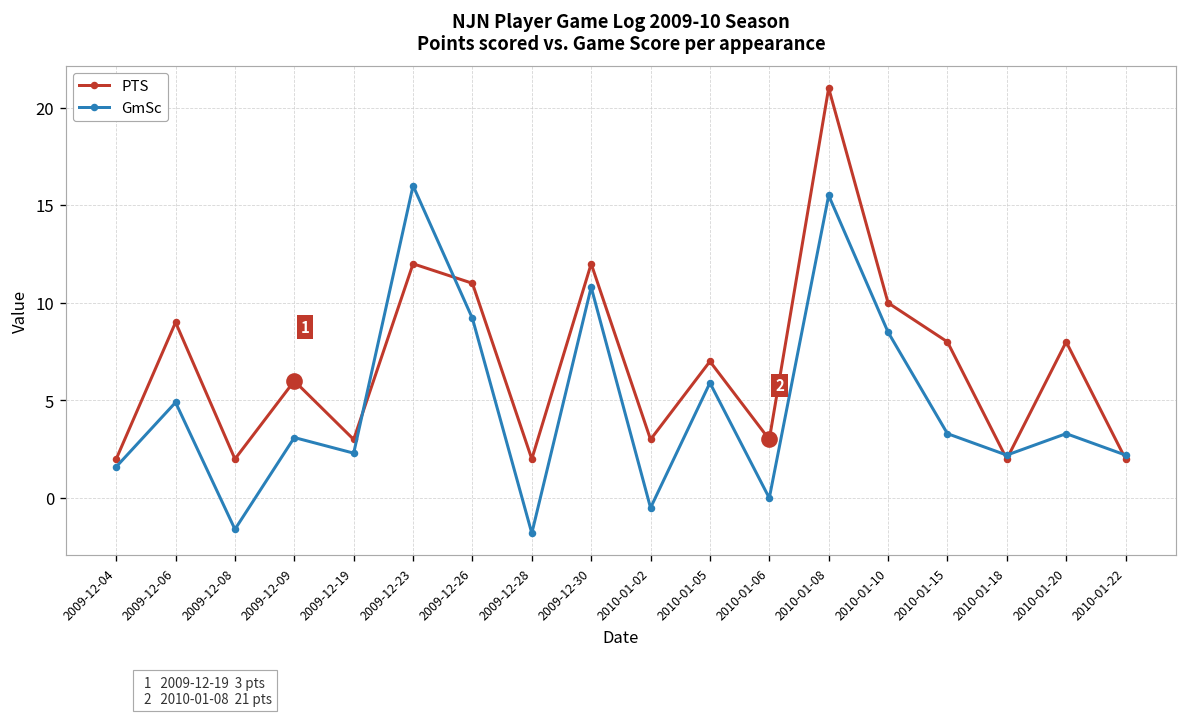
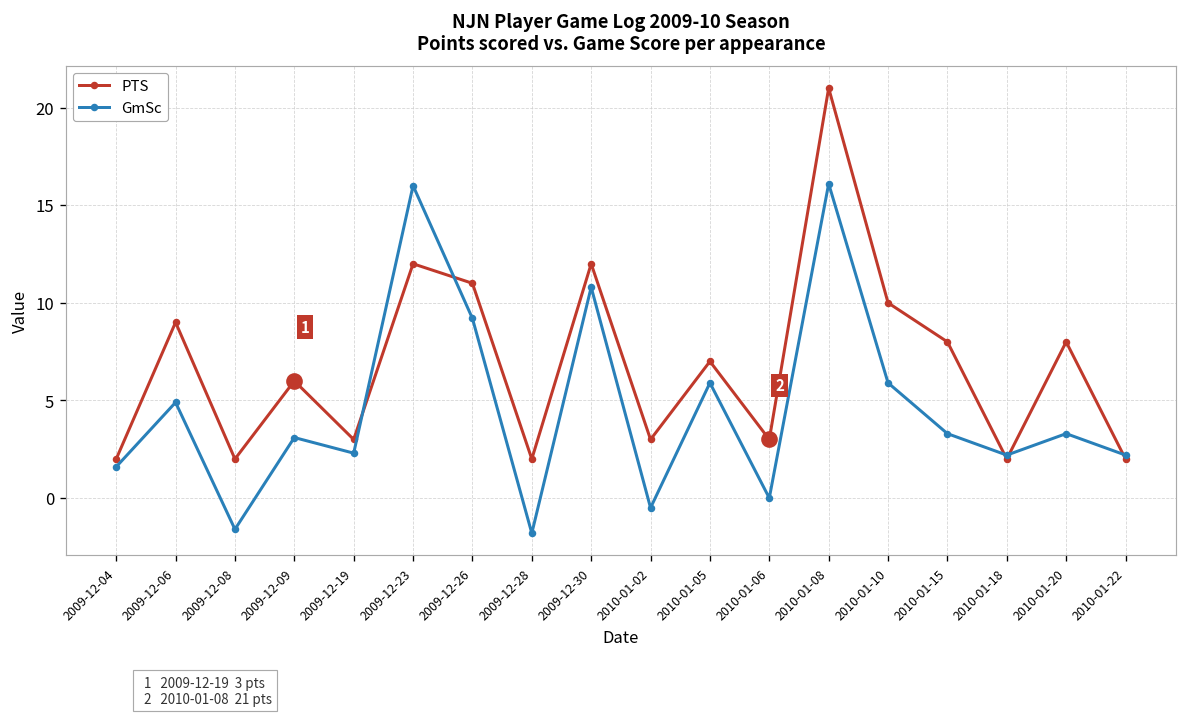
GmSc, 2010-01-08: 15.5 -> 16.1
GmSc, 2010-01-10: 8.5 -> 5.9
